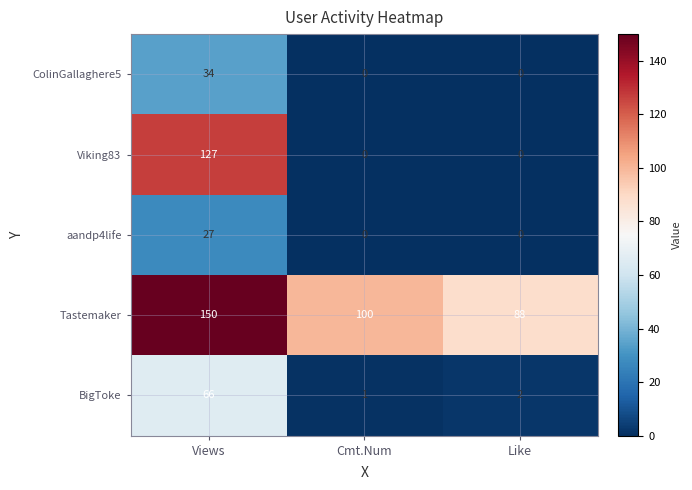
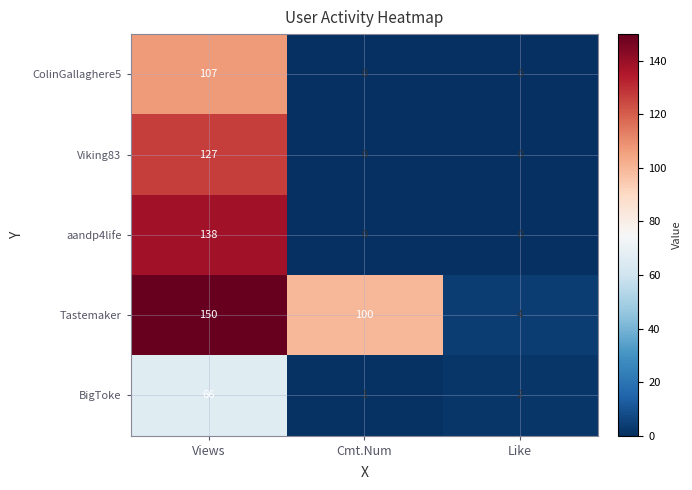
ColinGallaghere5, Views: 34 -> 107
aandp4life, Views: 27 -> 138
Tastemaker, Like: 88 -> 4
